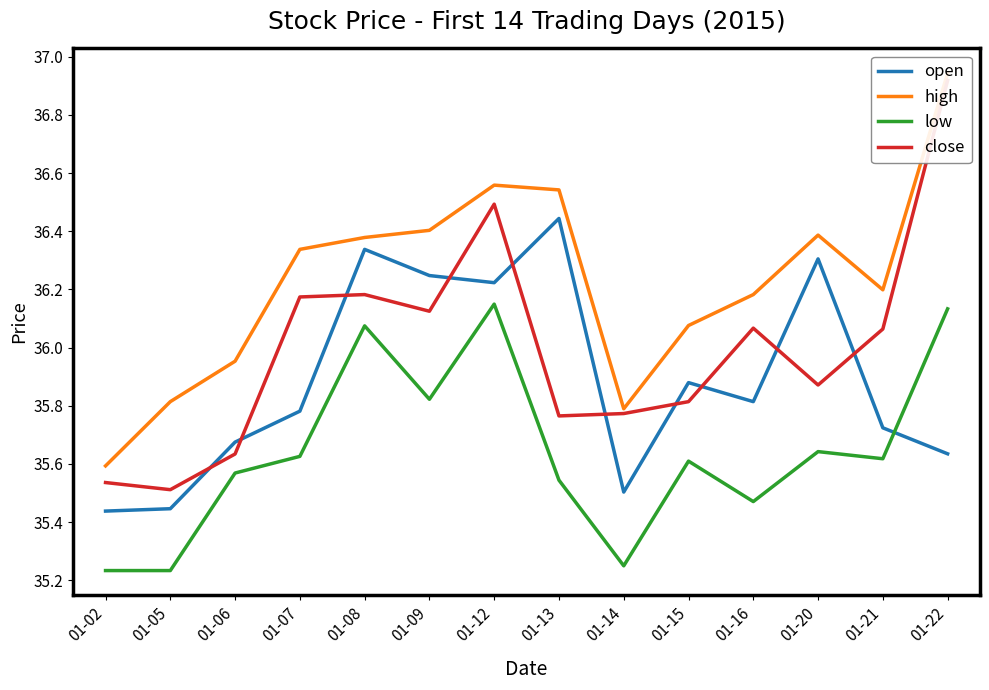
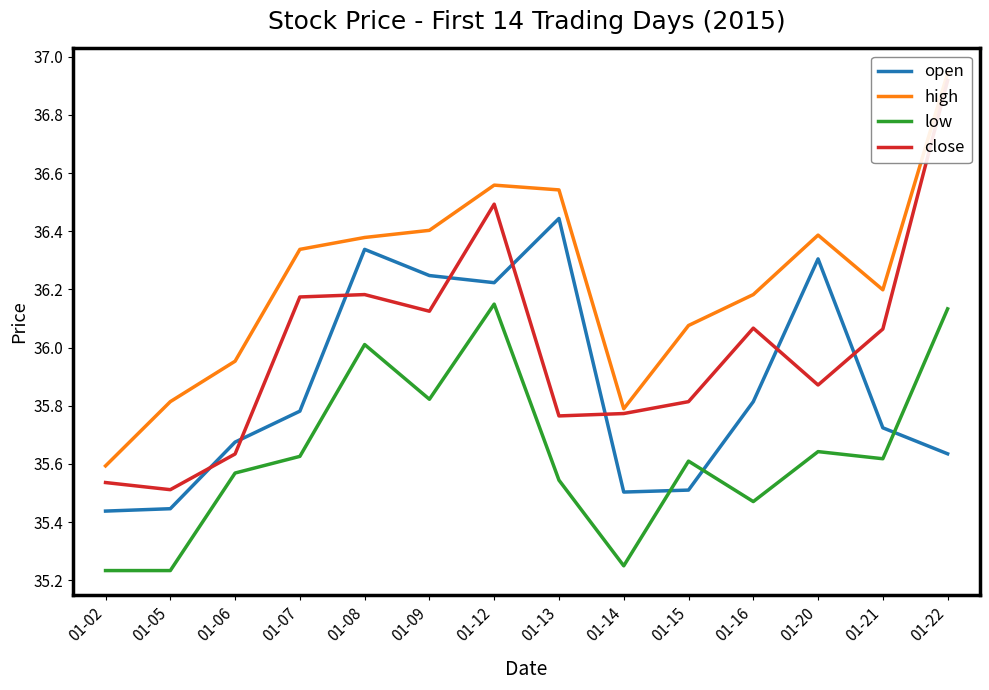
low, 01-08: 36.07 -> 36.01
open, 01-15: 35.88 -> 35.51
